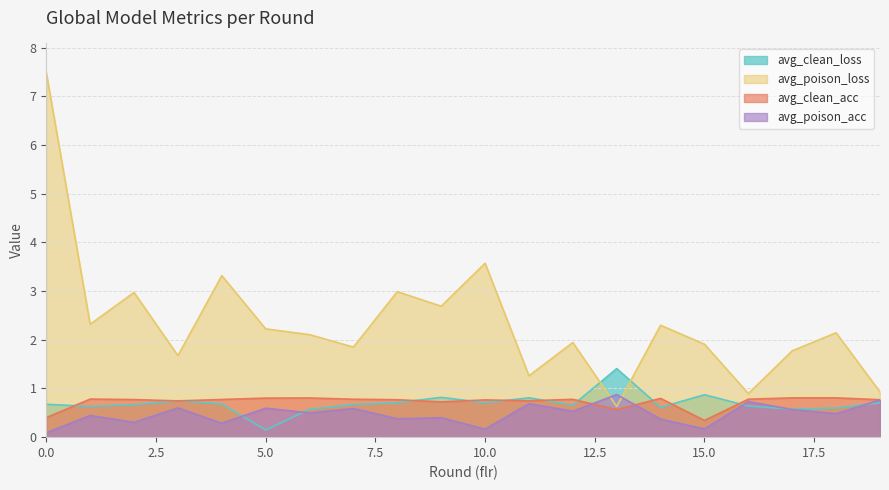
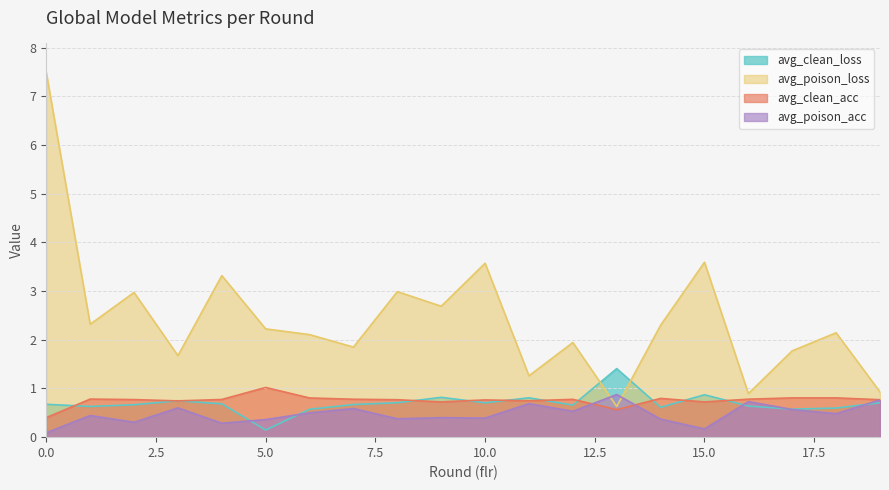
avg_clean_acc, 5.0: 0.8 -> 1.0
avg_poison_acc, 5.0: 0.6 -> 0.4
avg_poison_acc, 10.0: 0.2 -> 0.4
avg_poison_loss, 15.0: 1.9 -> 3.6
avg_clean_acc, 15.0: 0.3 -> 0.7
